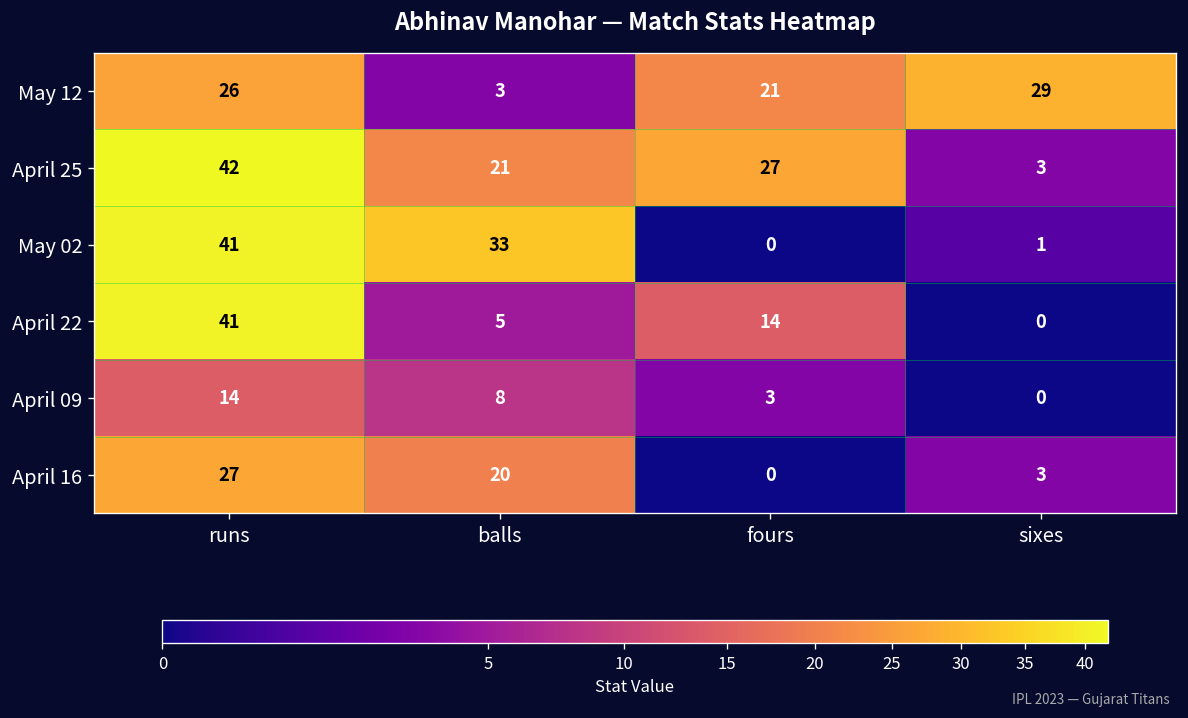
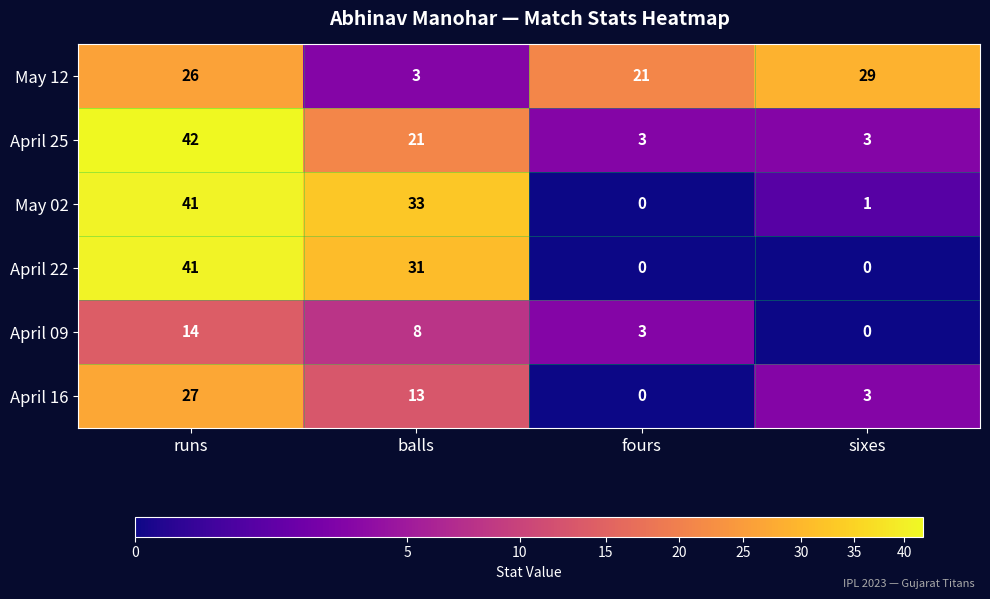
April 25, fours: 27 -> 3
April 22, balls: 5 -> 31
April 22, fours: 14 -> 0
April 16, balls: 20 -> 13
